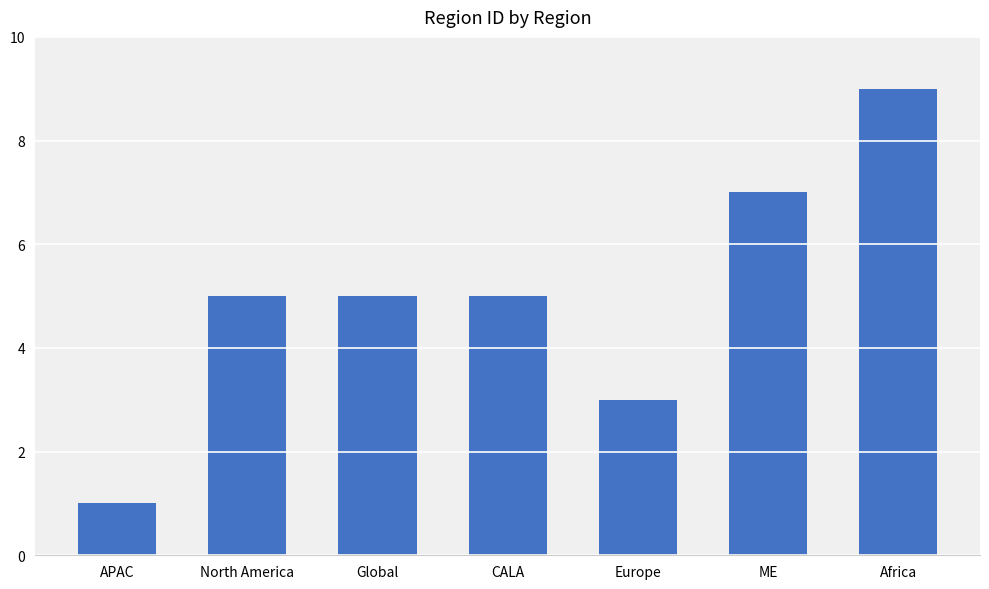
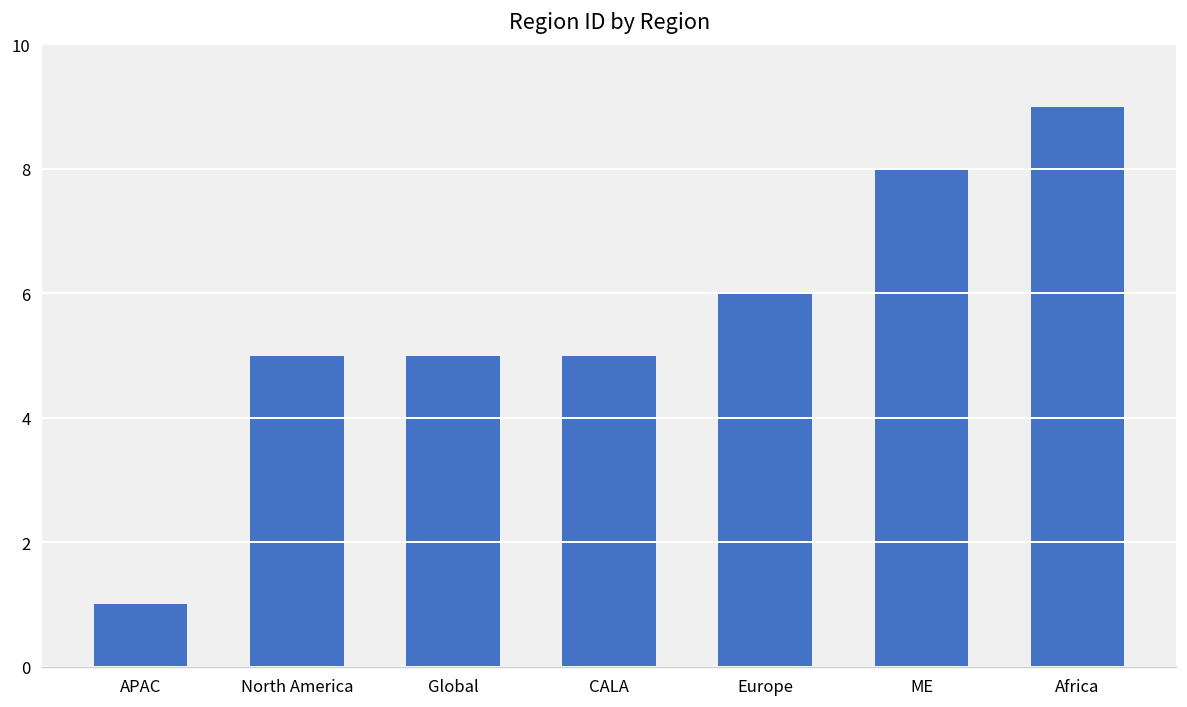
Europe: 3 -> 6
ME: 7 -> 8
